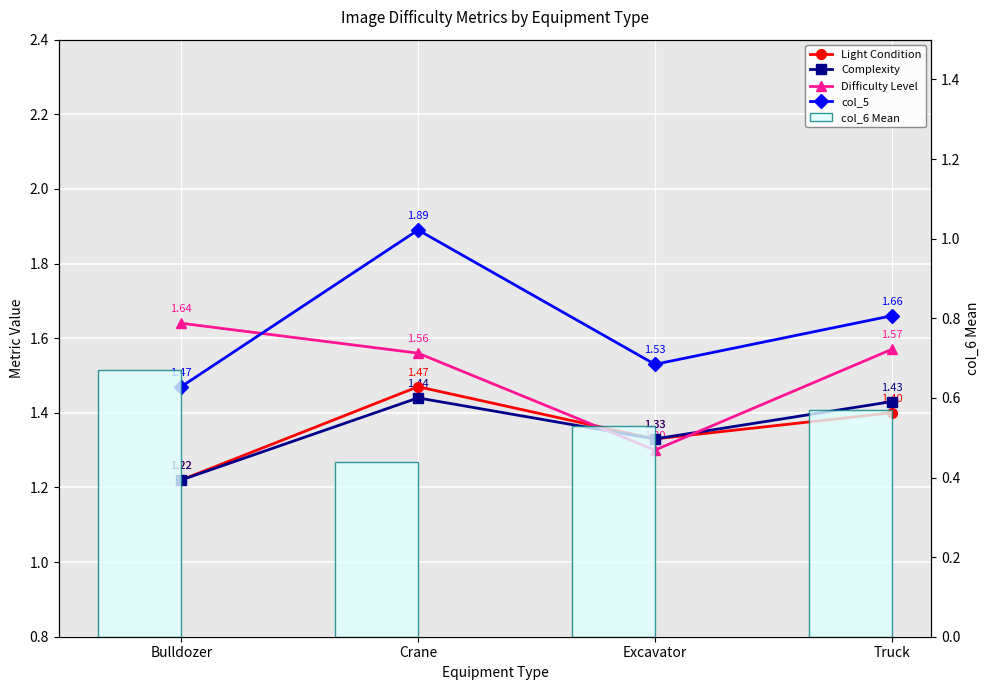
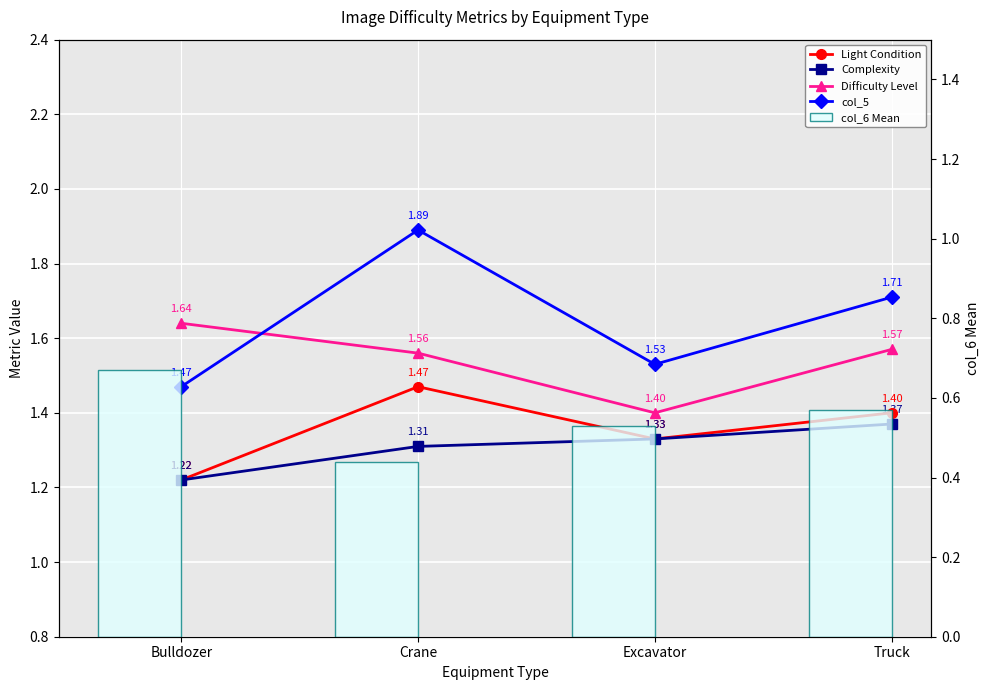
Complexity, Crane: 1.44 -> 1.31
Difficulty Level, Excavator: 1.30 -> 1.40
Complexity, Truck: 1.43 -> 1.37
col_5, Truck: 1.66 -> 1.71
